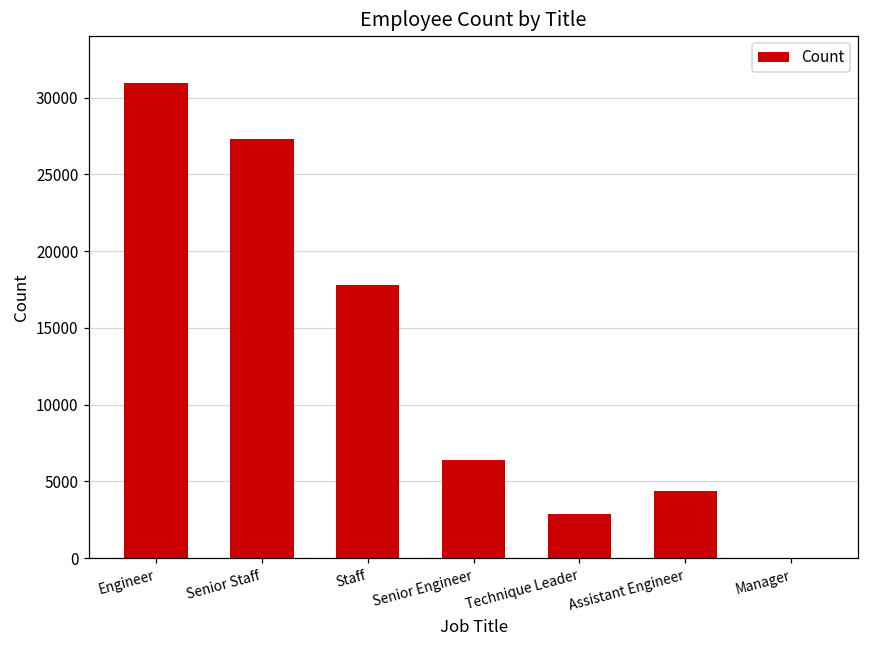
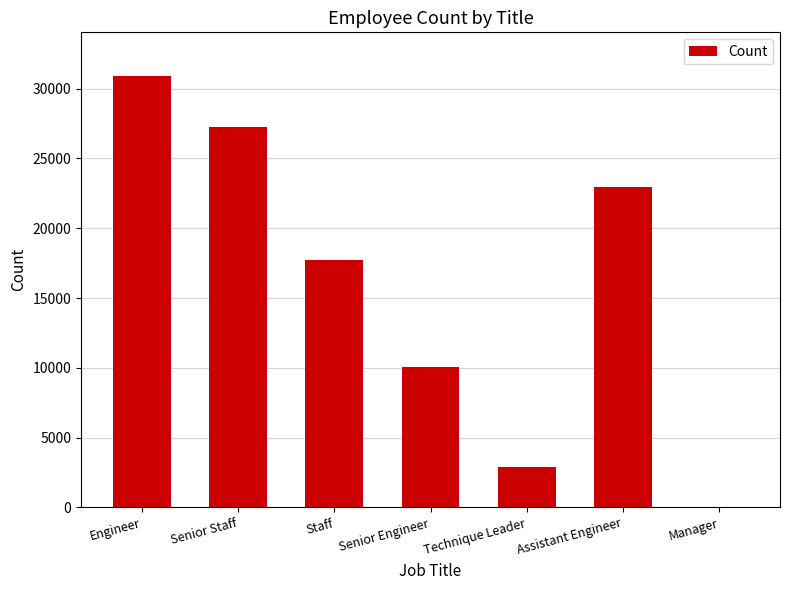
Senior Engineer: 6400 -> 10100
Assistant Engineer: 4400 -> 22900
